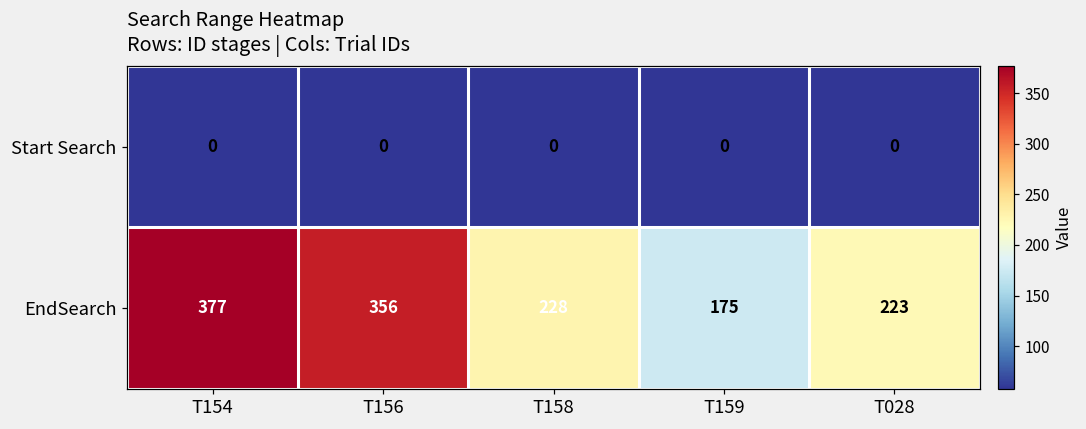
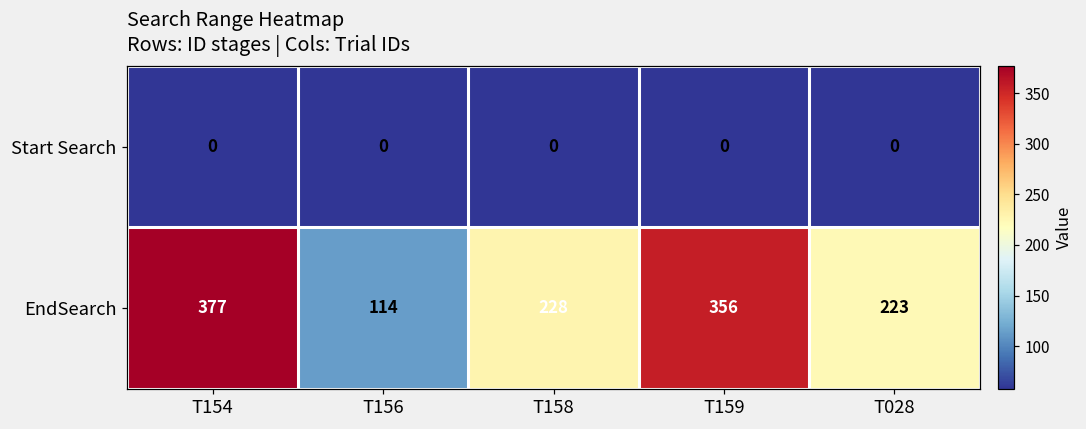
EndSearch, T156: 356 -> 114
EndSearch, T159: 175 -> 356
